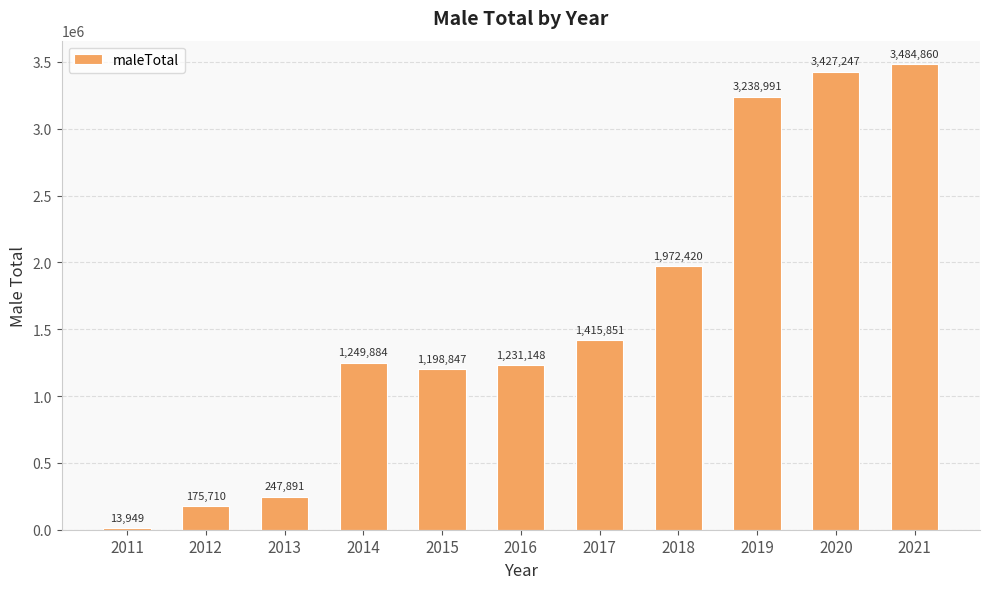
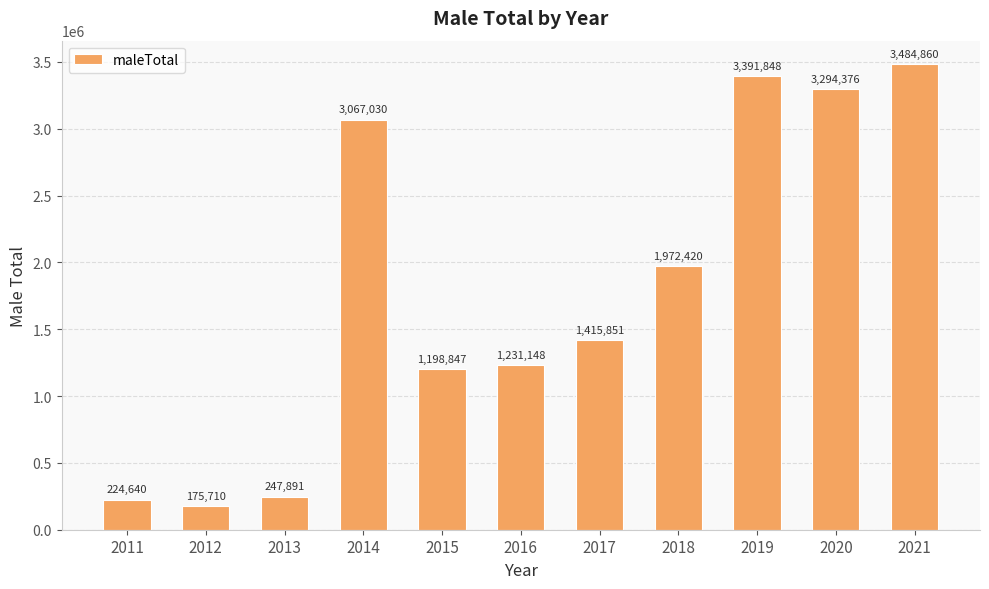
2011: 13,949 -> 224,640
2014: 1,249,884 -> 3,067,030
2019: 3,238,991 -> 3,391,848
2020: 3,427,247 -> 3,294,376
